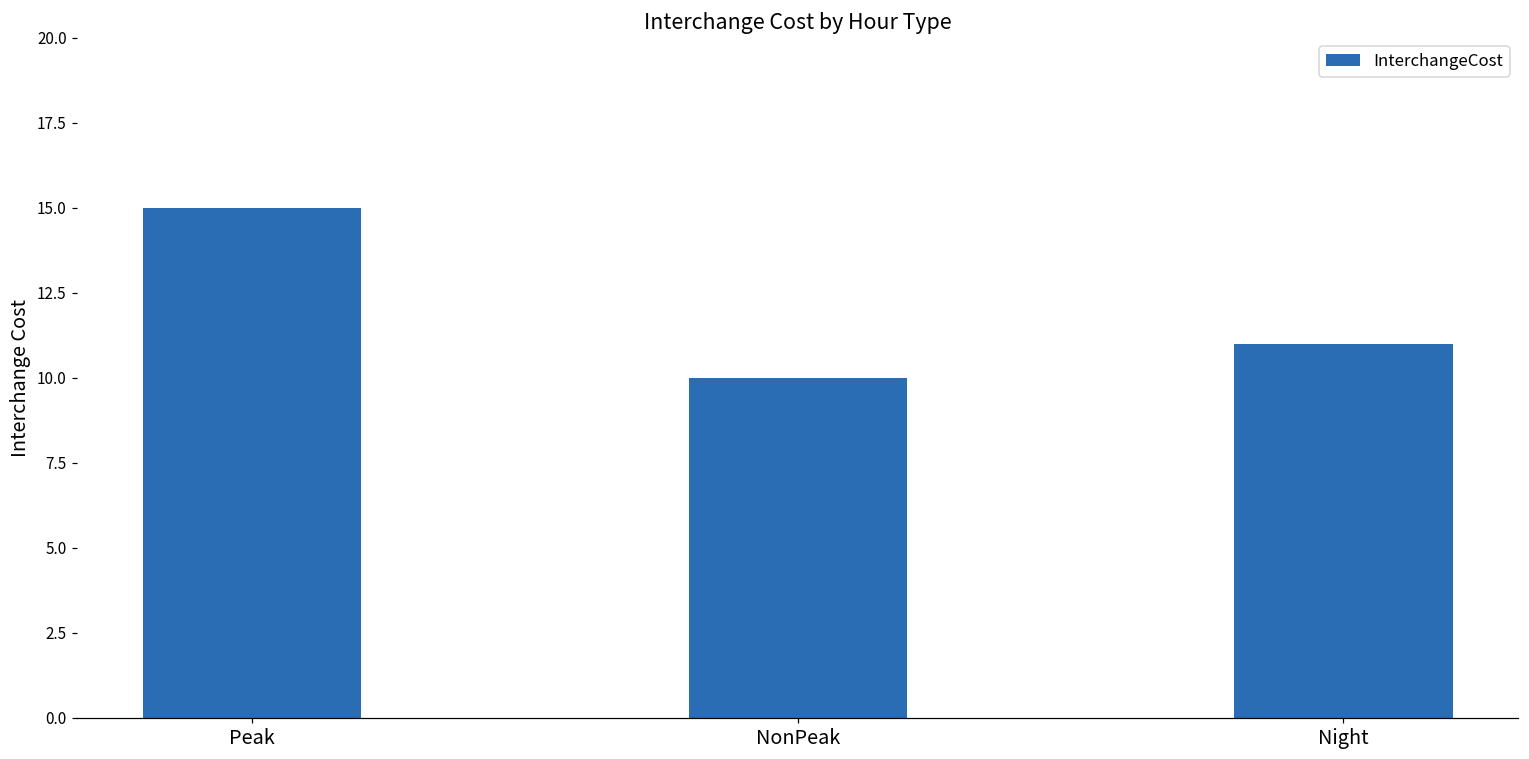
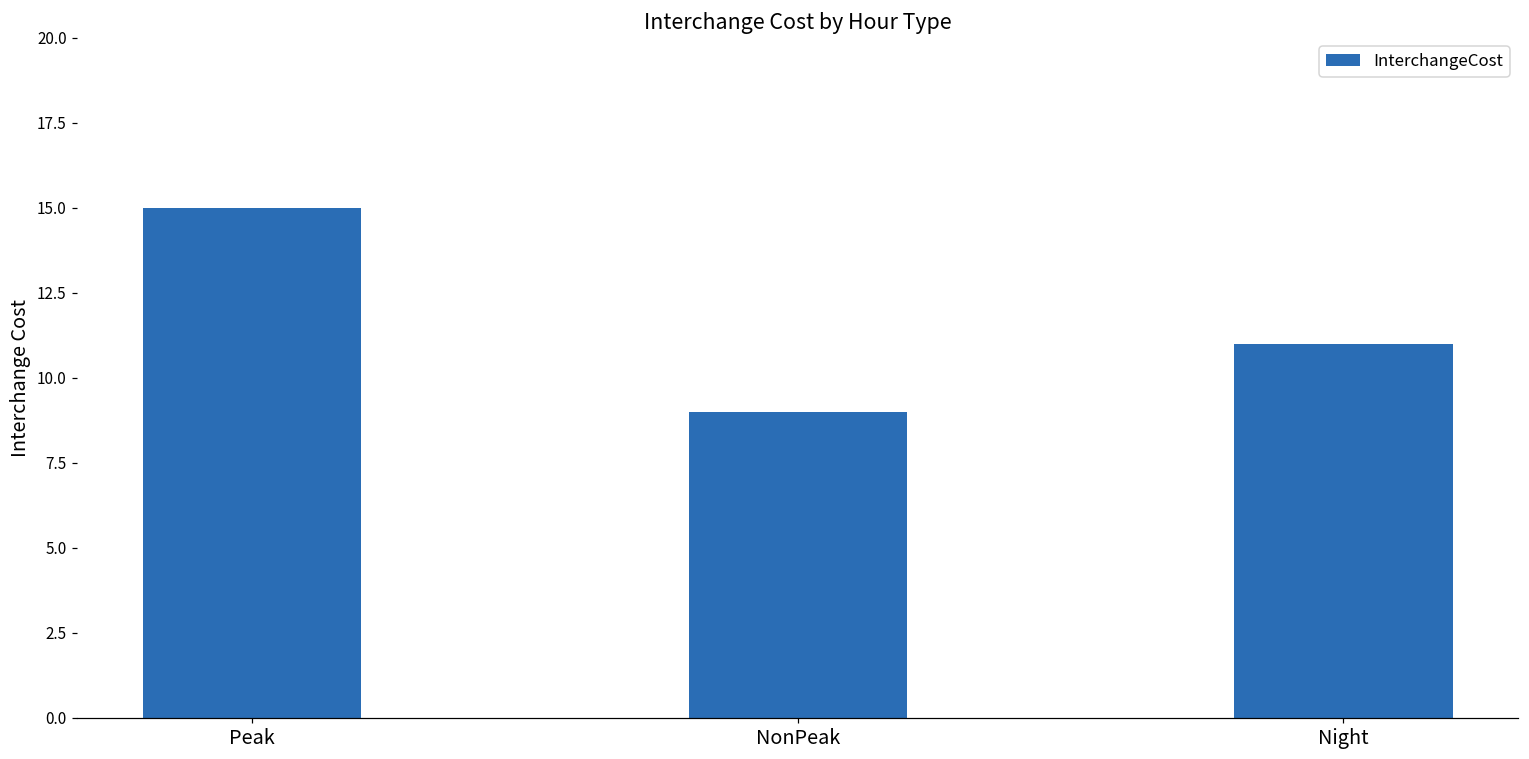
NonPeak: 10 -> 9
